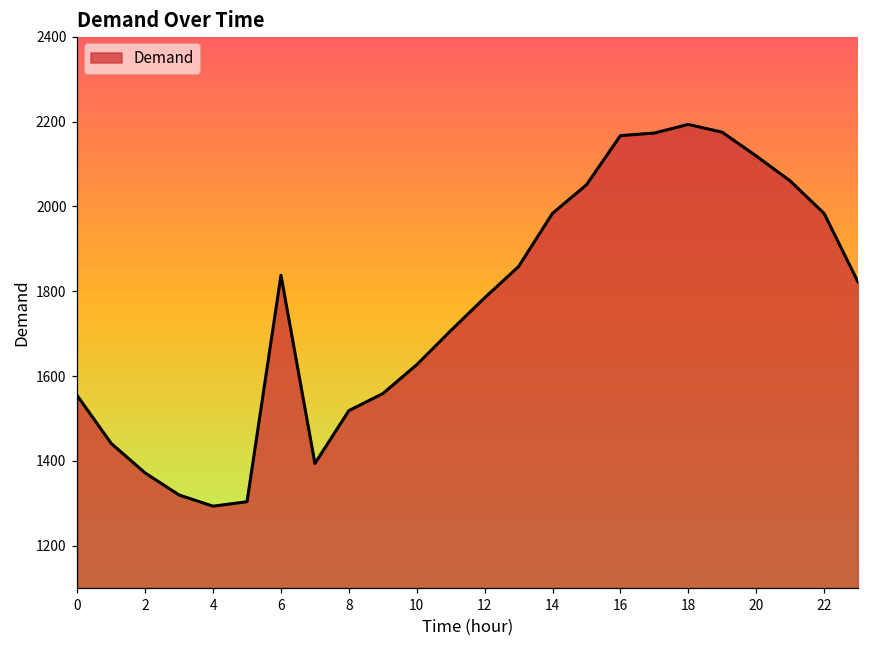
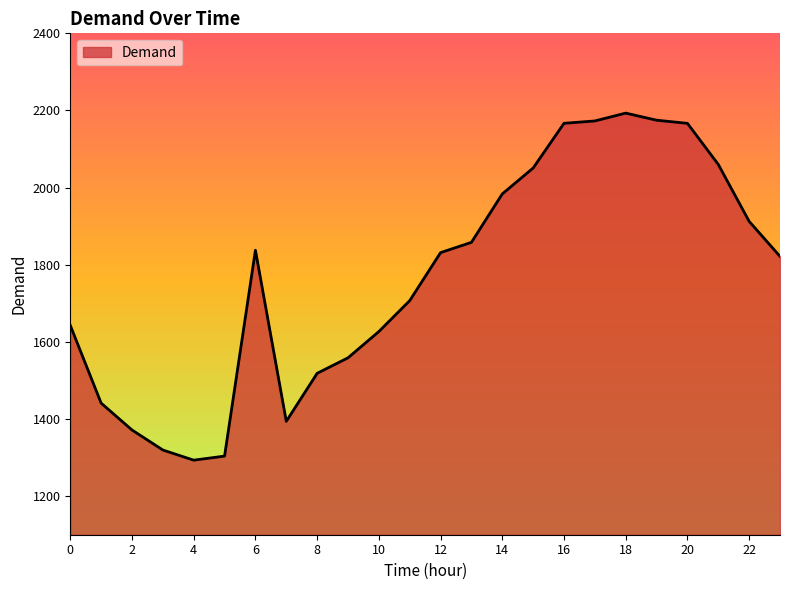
0: 1550 -> 1640
12: 1780 -> 1830
20: 2120 -> 2170
22: 1980 -> 1910
